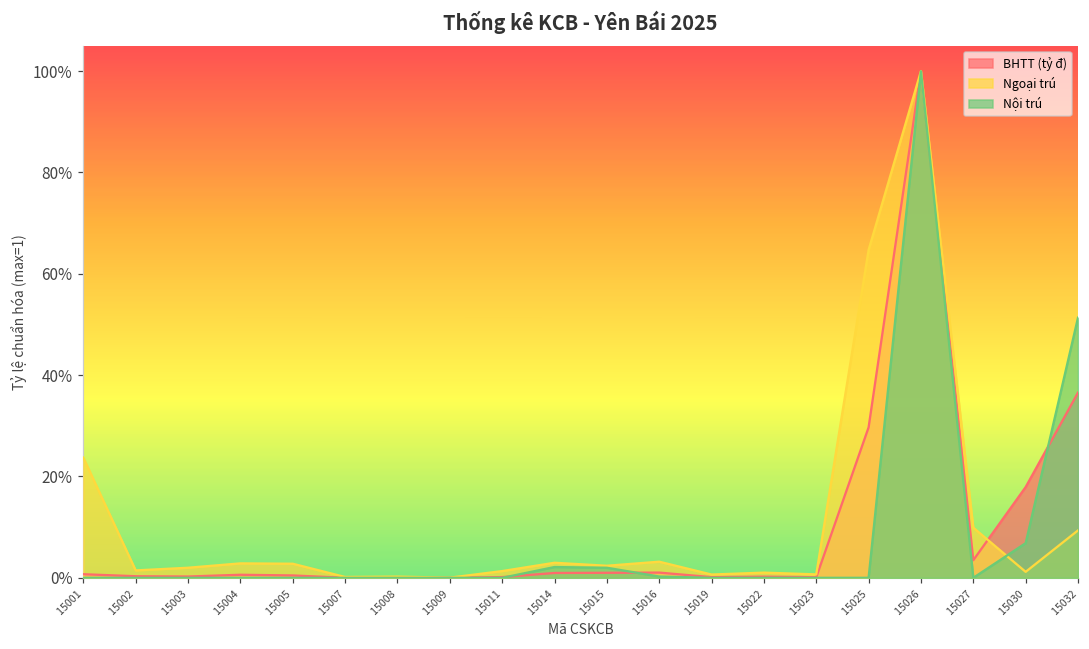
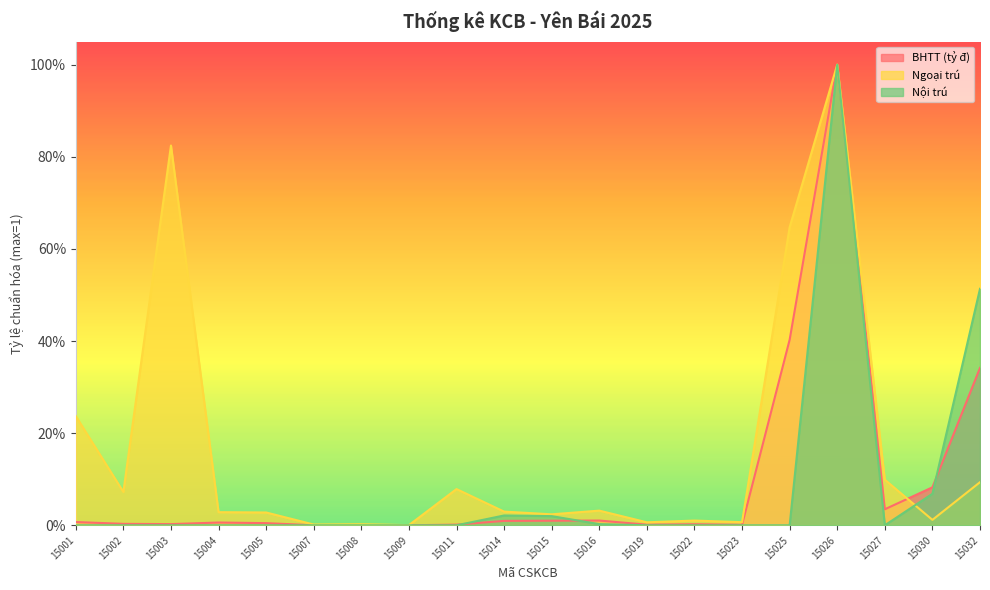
Ngoại trú, 15002: 1% -> 7%
Ngoại trú, 15003: 2% -> 82%
Ngoại trú, 15011: 1% -> 8%
BHTT (tỷ đ), 15025: 30% -> 40%
BHTT (tỷ đ), 15030: 18% -> 8%
BHTT (tỷ đ), 15032: 37% -> 34%
